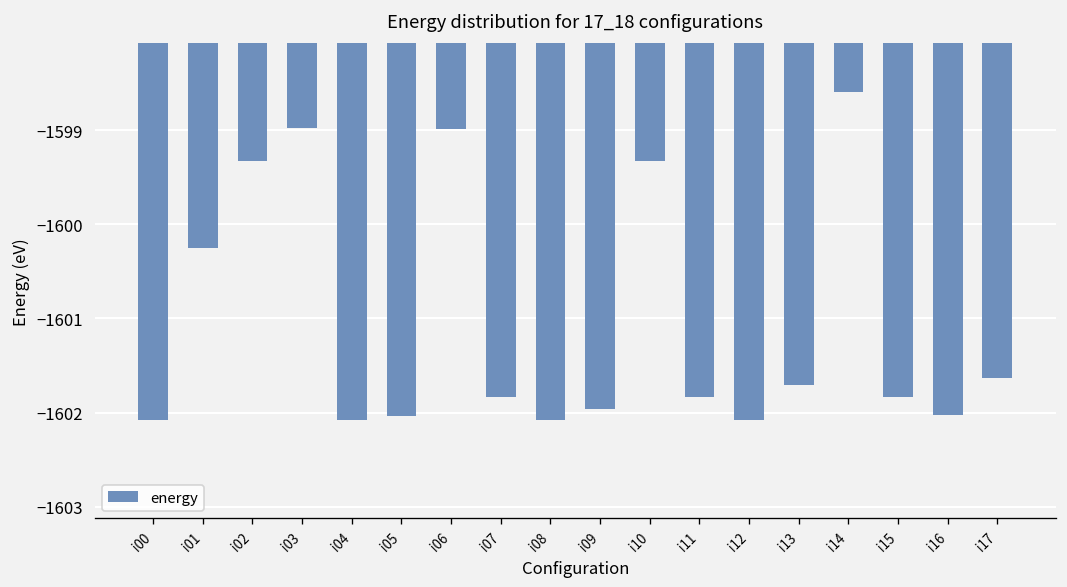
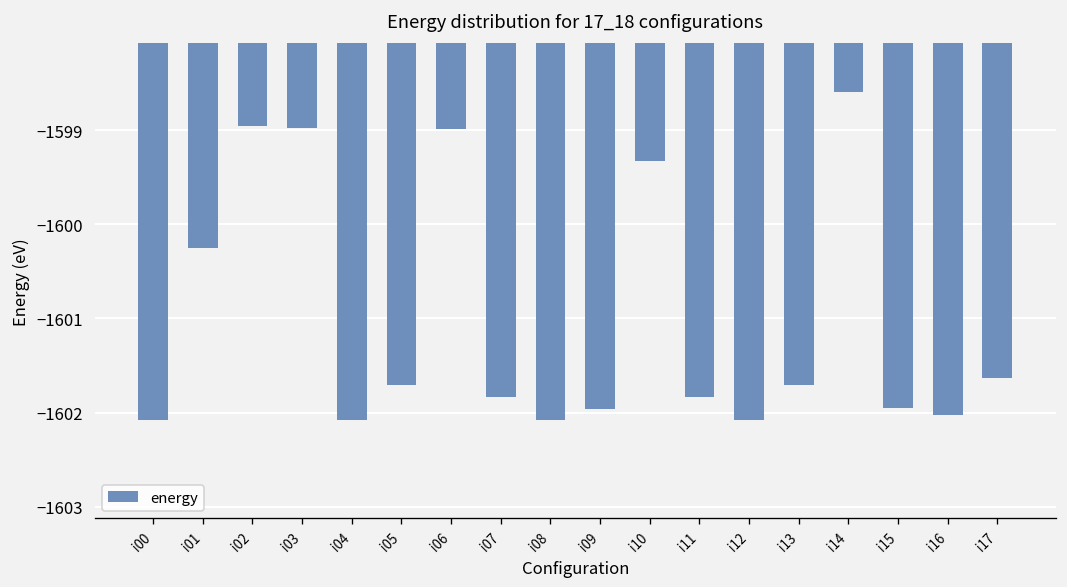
i02: -1599.3 -> -1599.0
i05: -1602.0 -> -1601.7
i15: -1601.8 -> -1601.9
